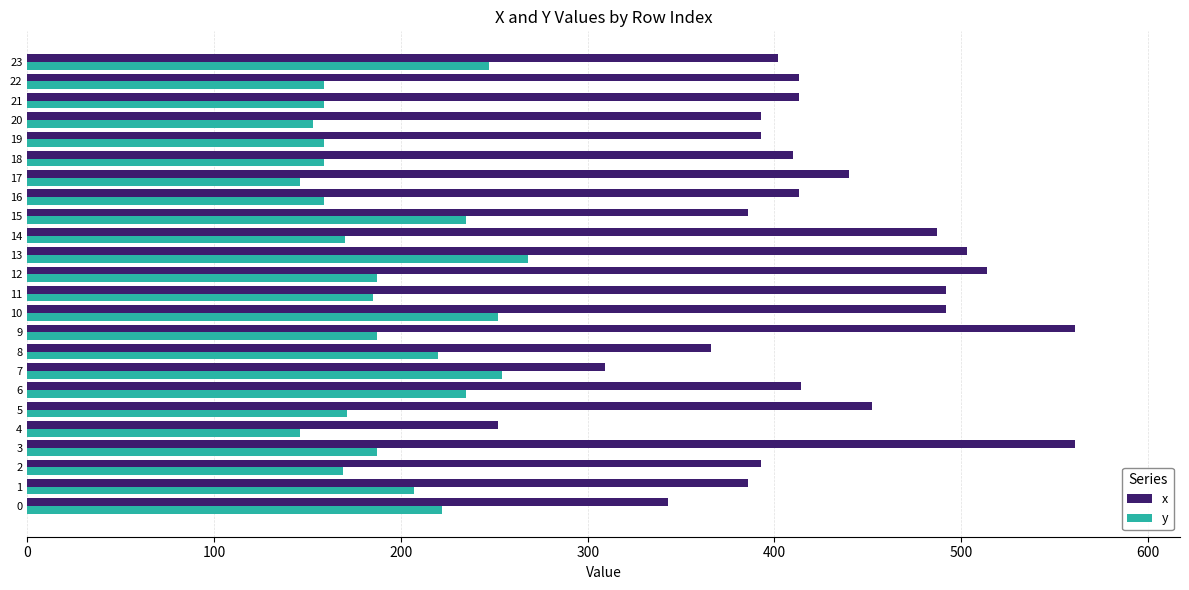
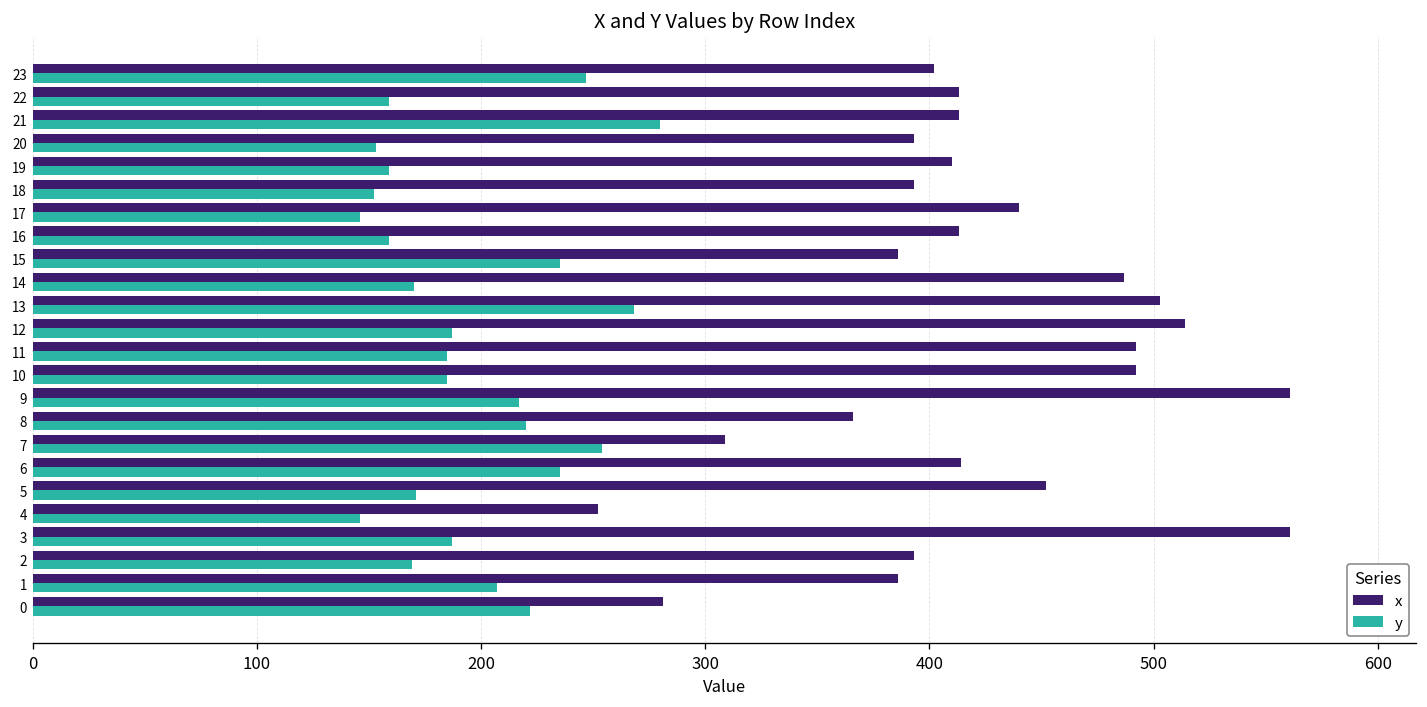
y, 21: 159 -> 280
x, 19: 393 -> 410
x, 18: 410 -> 393
y, 18: 159 -> 152
y, 10: 252 -> 185
y, 9: 187 -> 217
x, 0: 343 -> 281
